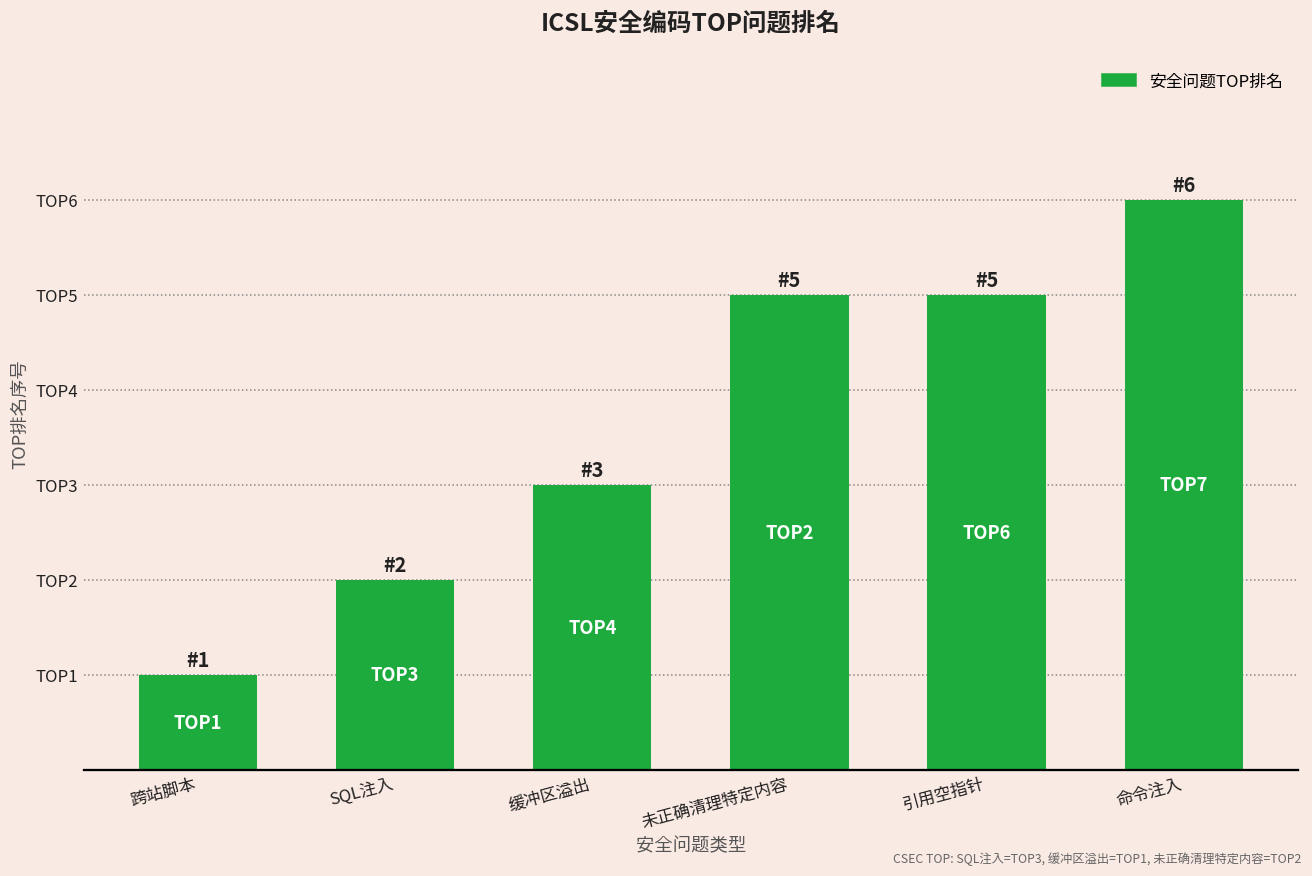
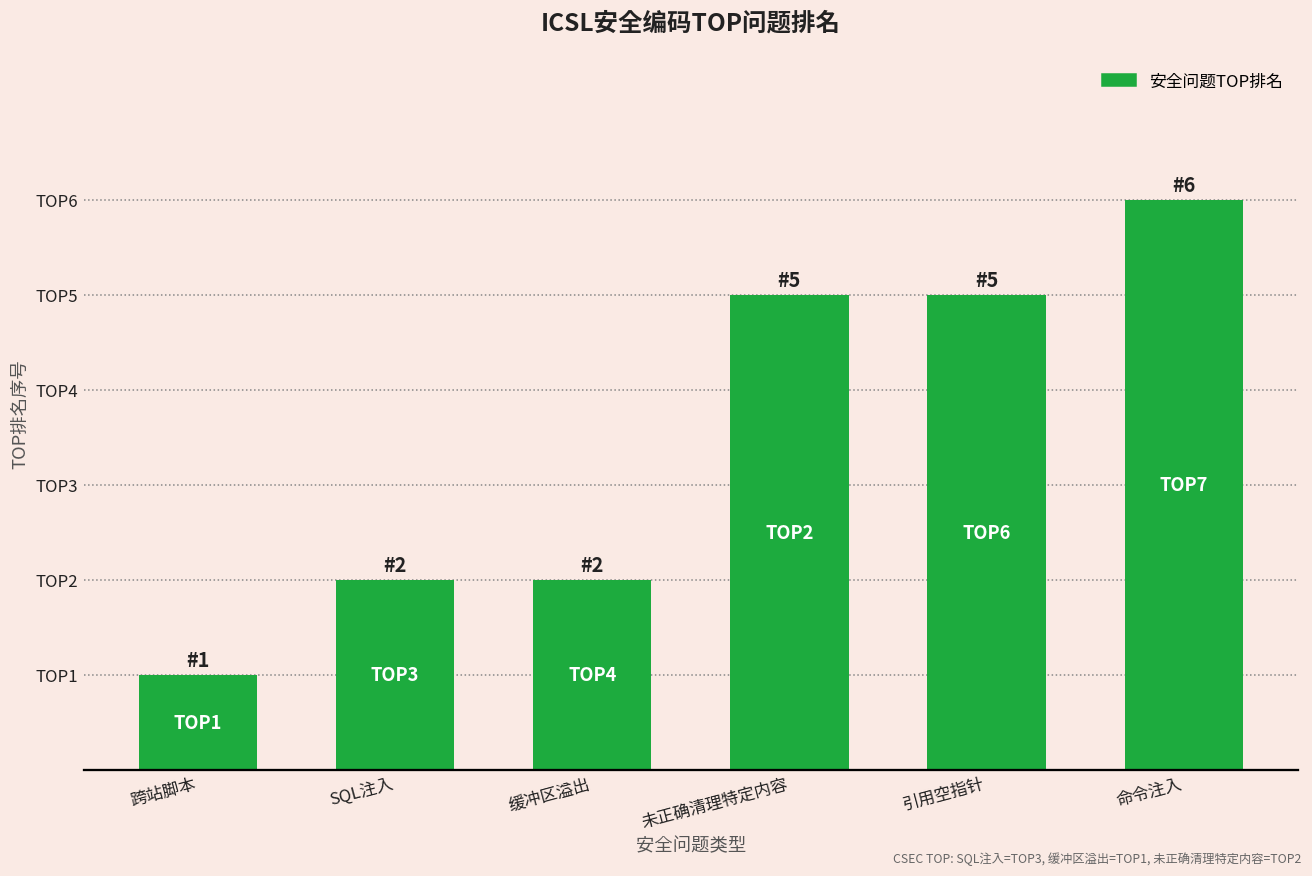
缓冲区溢出: 3 -> 2
